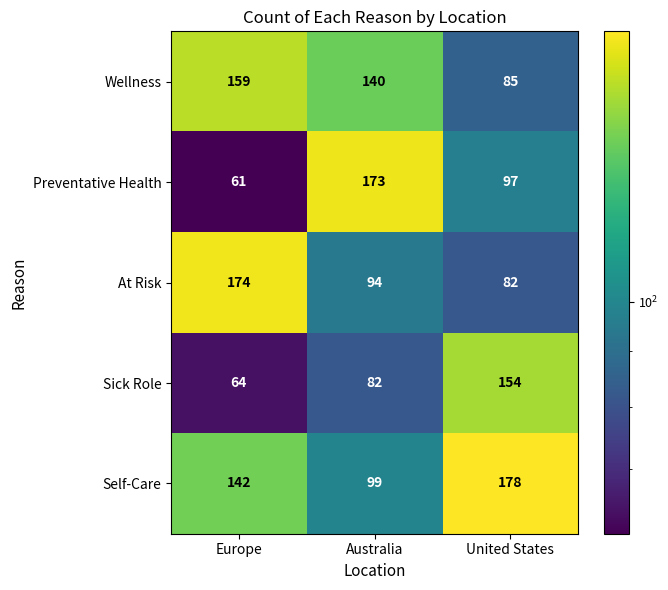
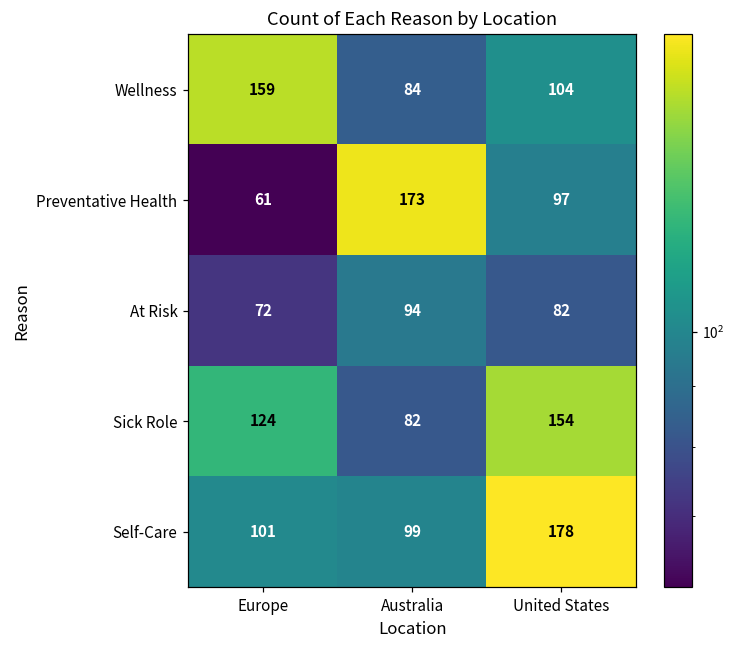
Wellness, Australia: 140 -> 84
Wellness, United States: 85 -> 104
At Risk, Europe: 174 -> 72
Sick Role, Europe: 64 -> 124
Self-Care, Europe: 142 -> 101
